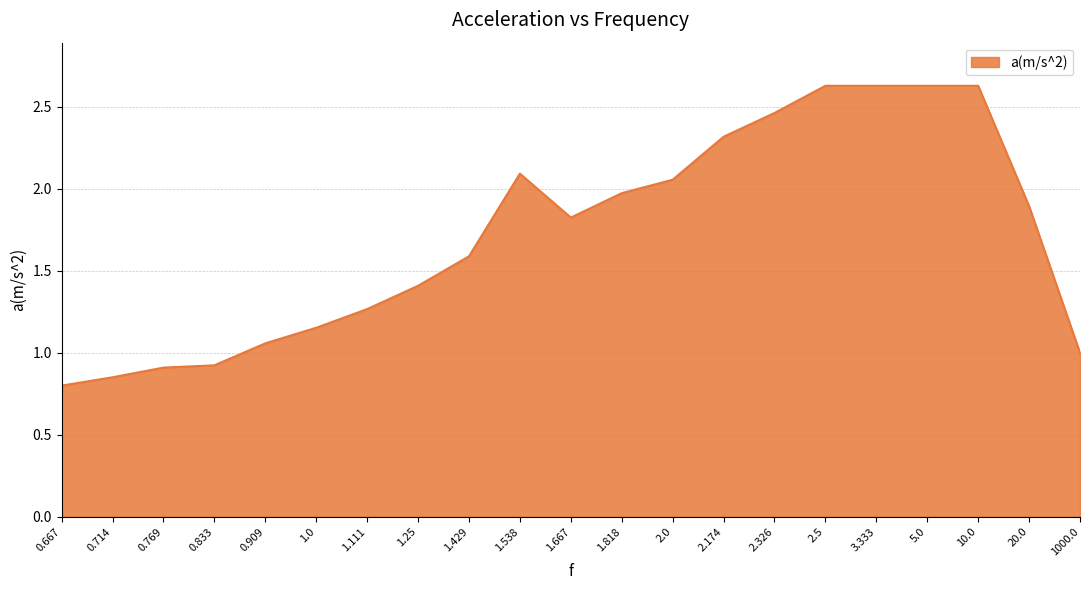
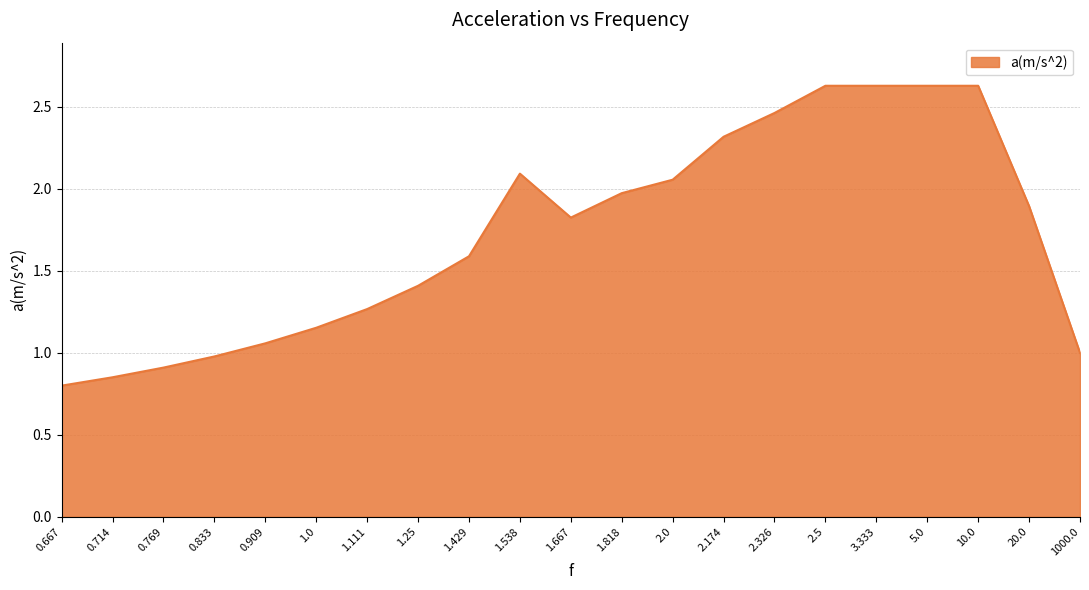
0.833: 0.92 -> 0.98
